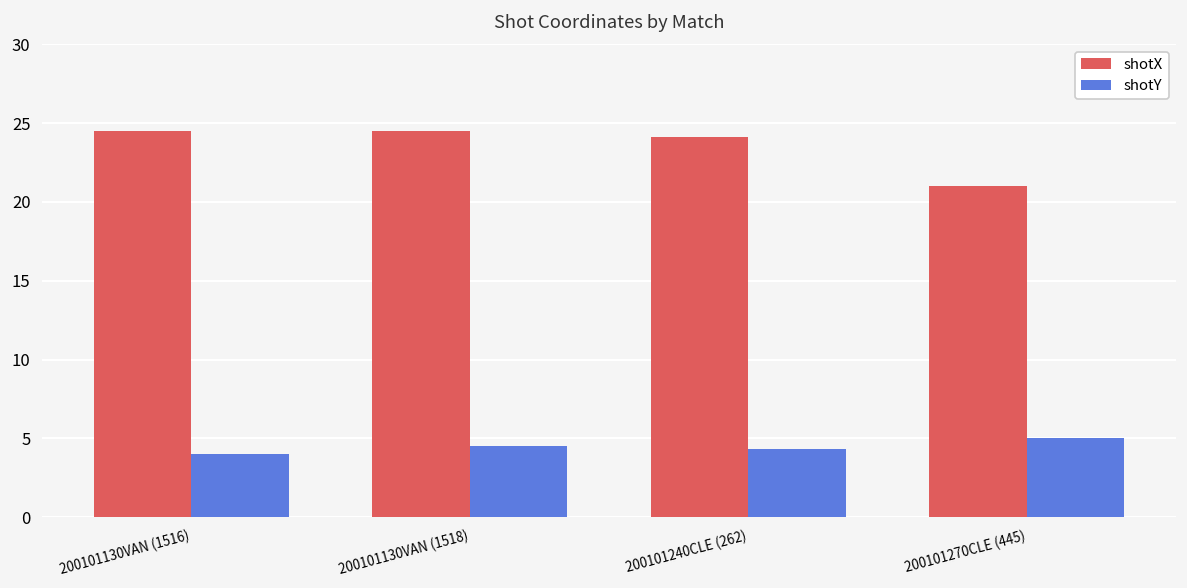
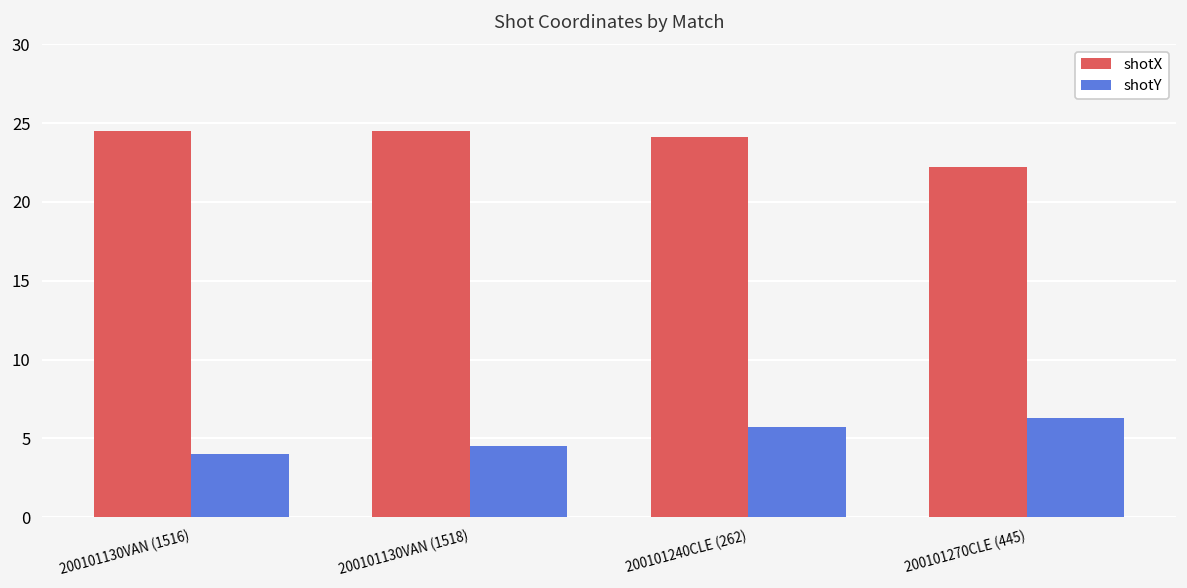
shotY, 200101240CLE (262): 4.3 -> 5.7
shotX, 200101270CLE (445): 21.0 -> 22.2
shotY, 200101270CLE (445): 5.0 -> 6.3
